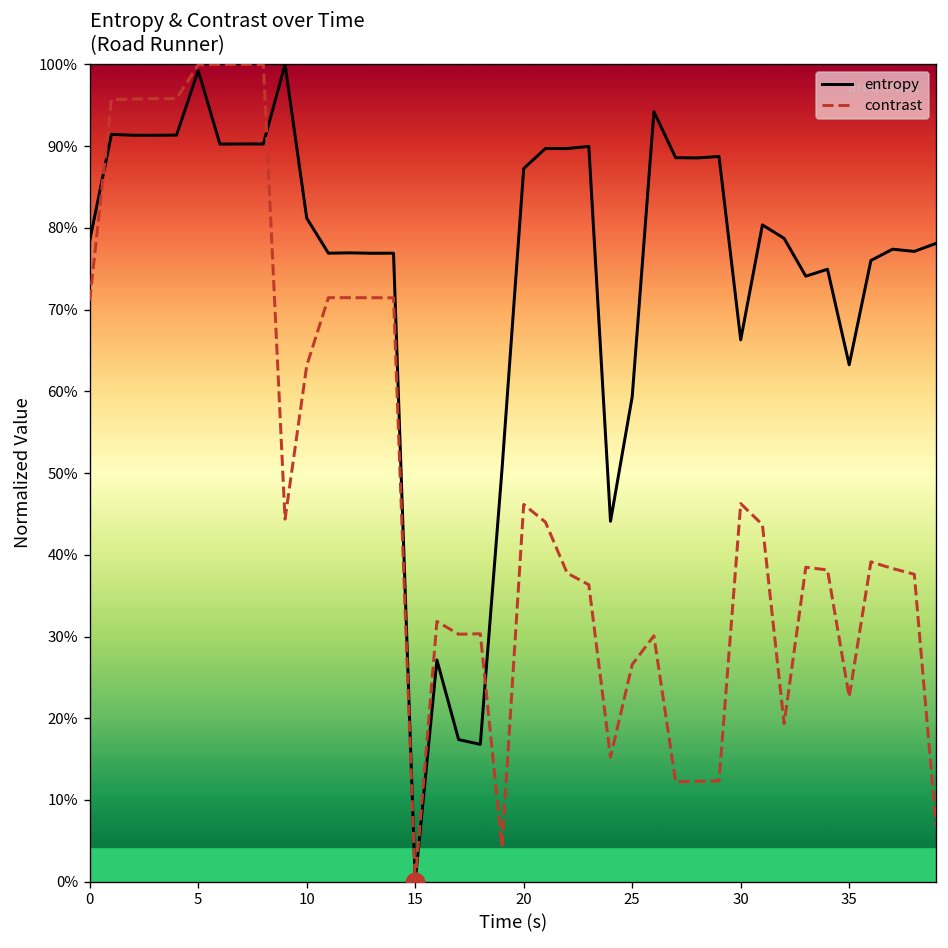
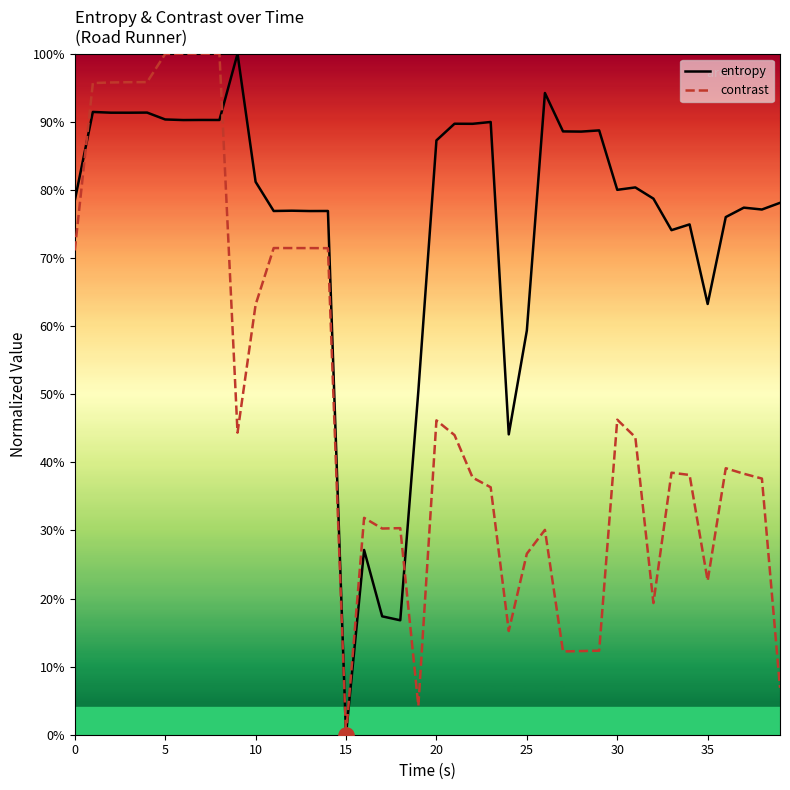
entropy, 5: 99% -> 90%
entropy, 30: 66% -> 80%
